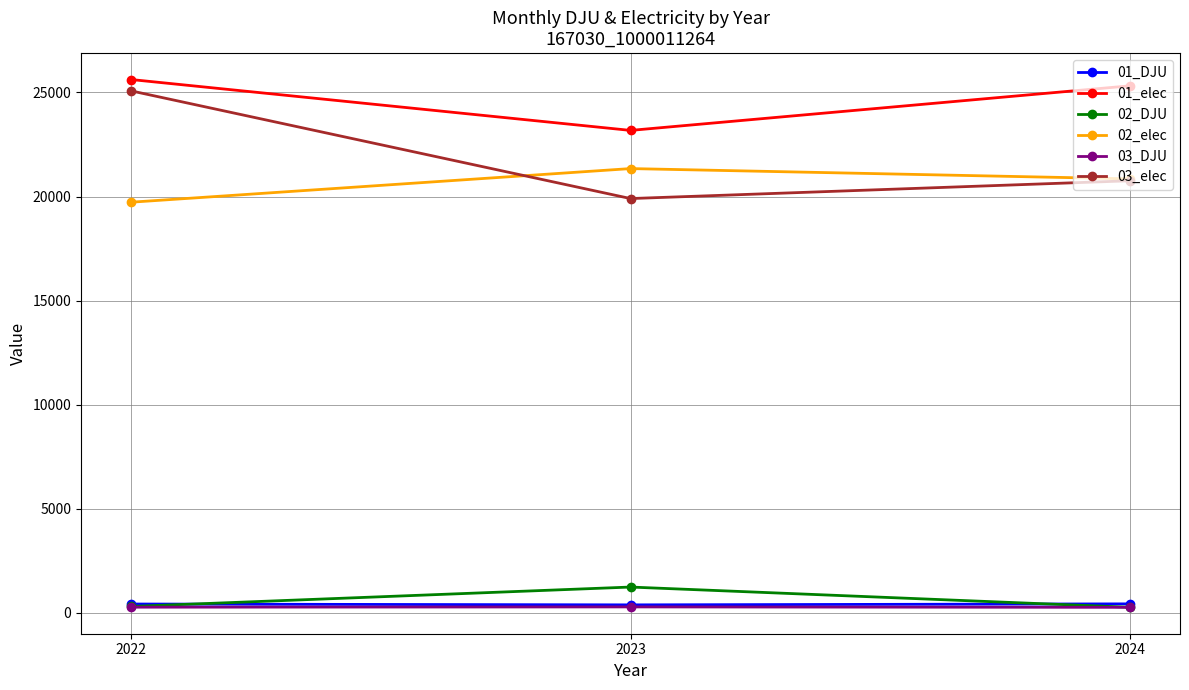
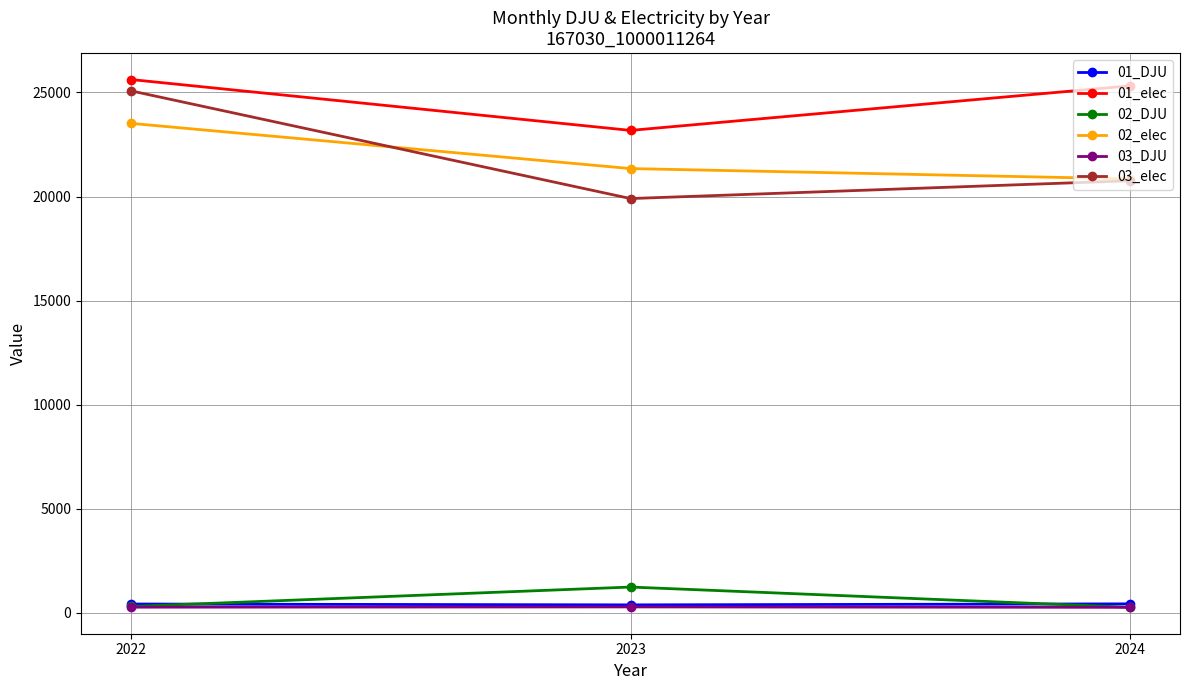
02_elec, 2022: 19700 -> 23500
